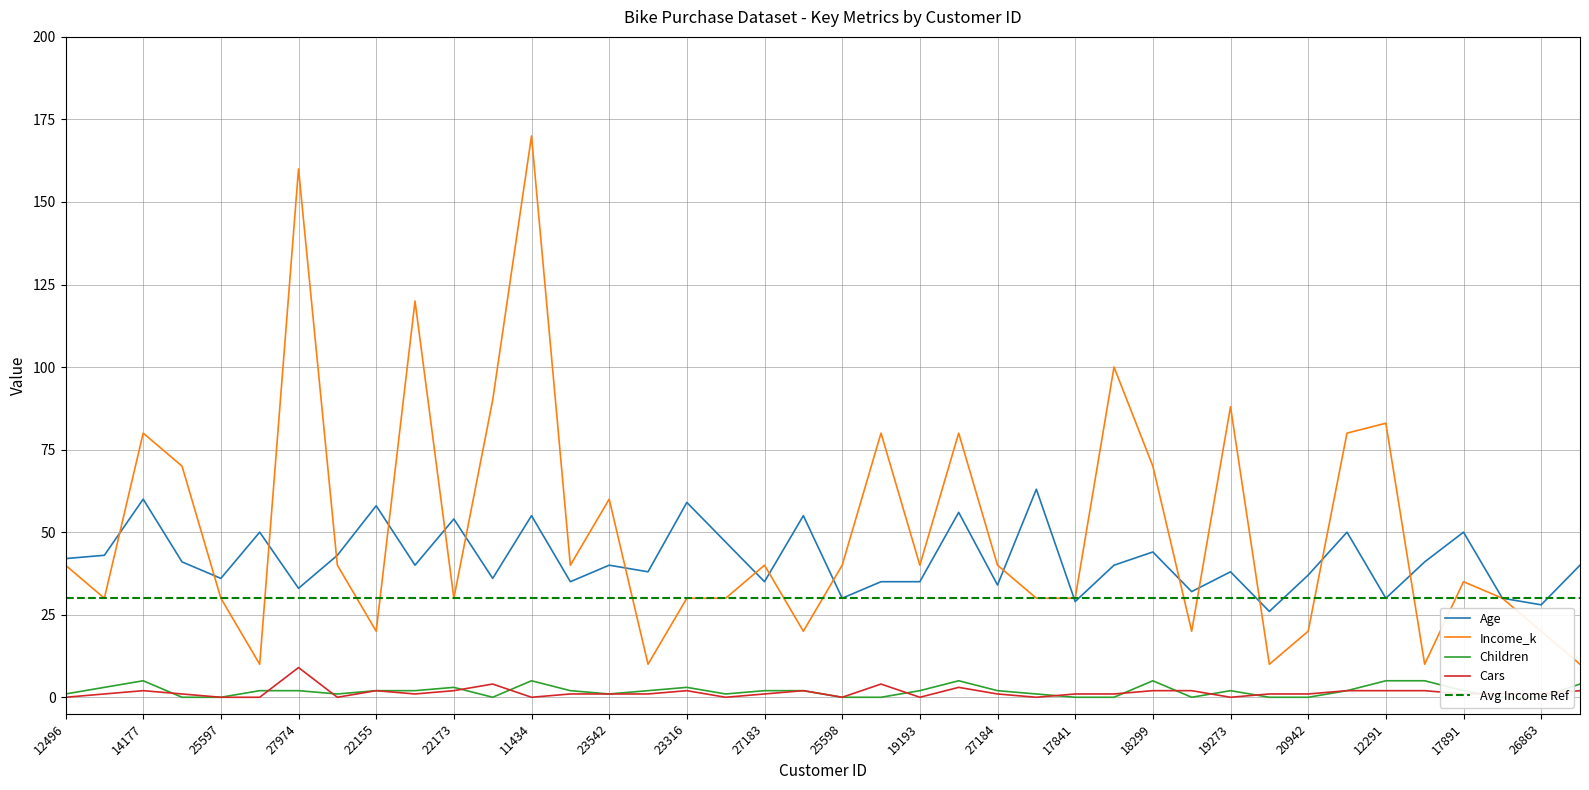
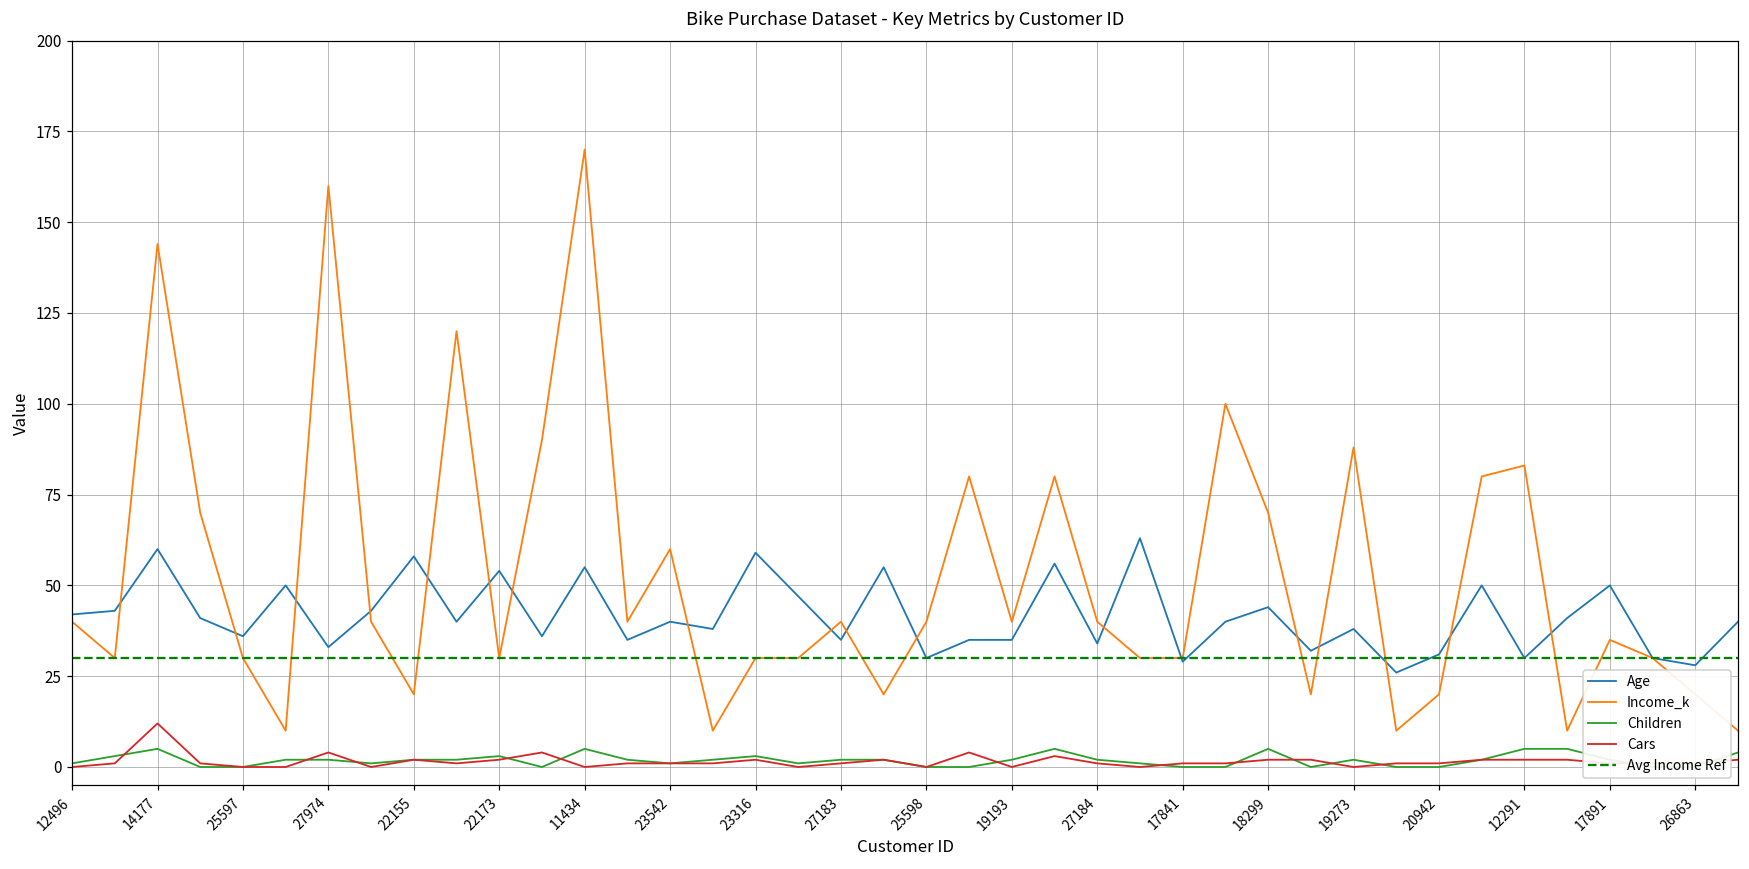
Income_k, 14177: 80 -> 144
Cars, 14177: 2 -> 12
Cars, 27974: 9 -> 4
Age, 20942: 37 -> 31
